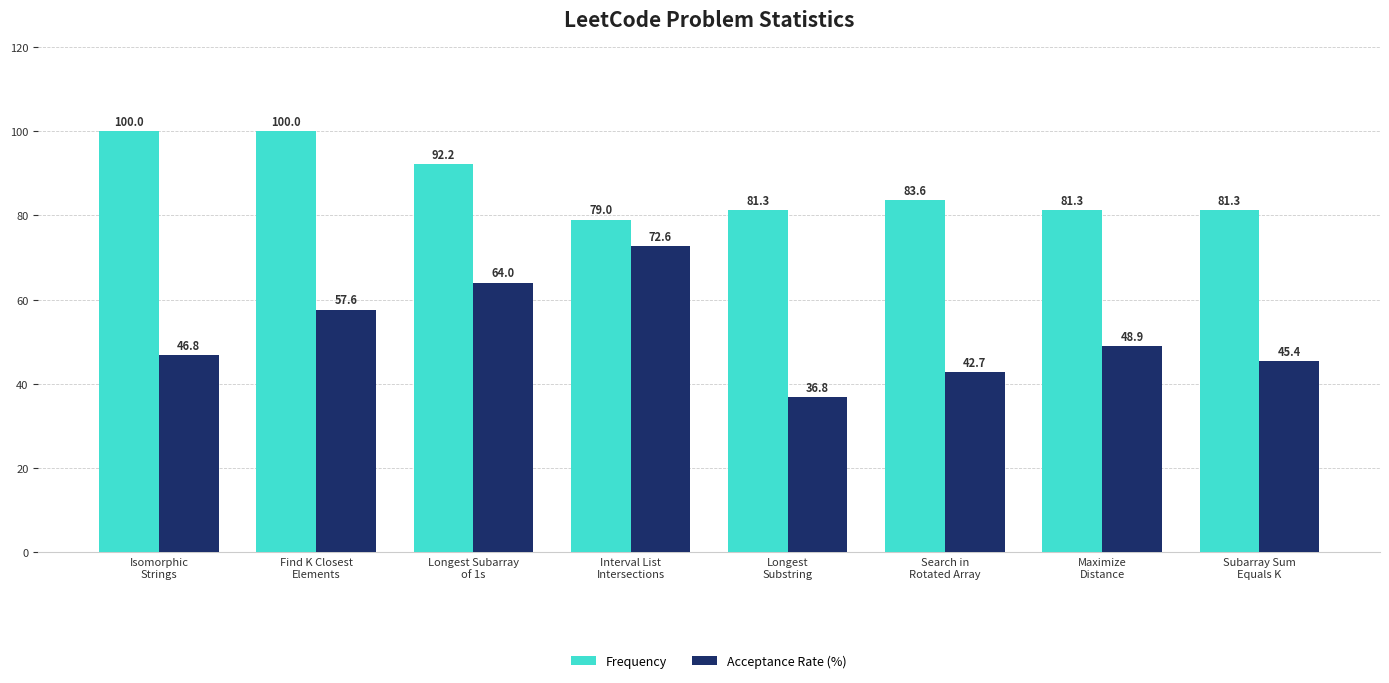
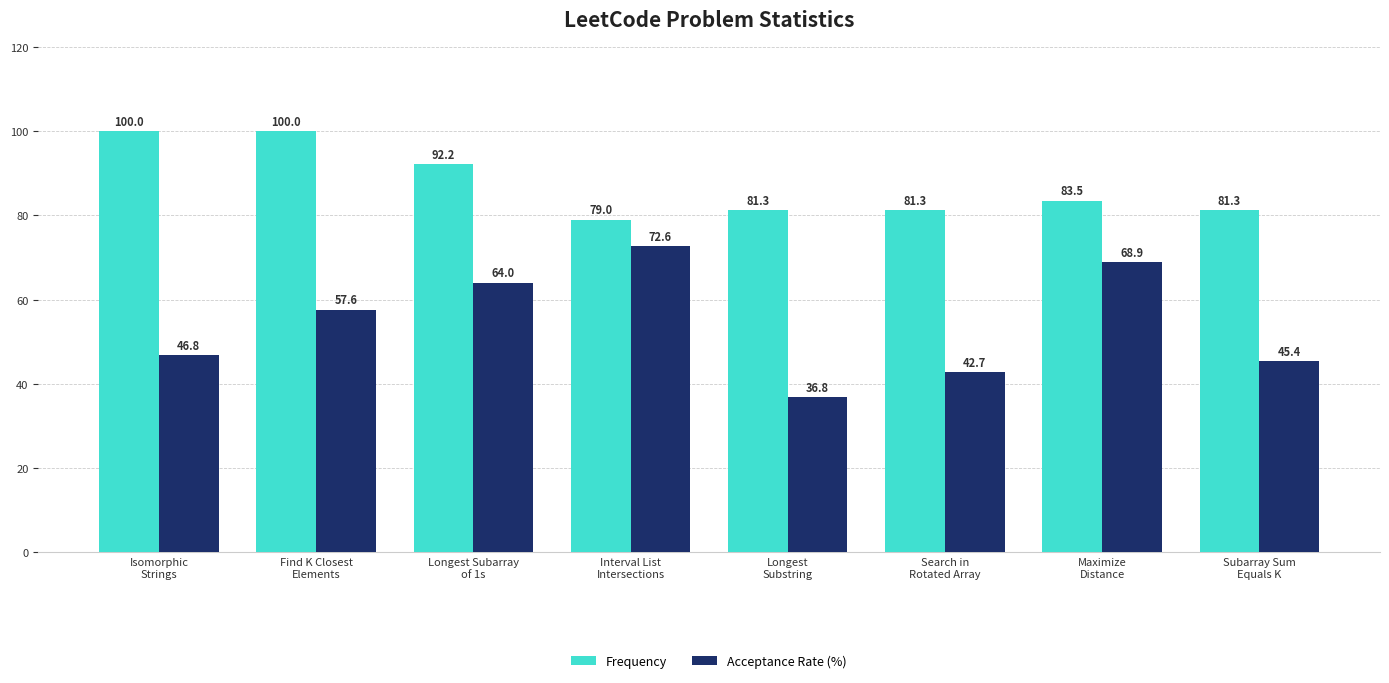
Frequency, Search in Rotated Array: 83.6 -> 81.3
Frequency, Maximize Distance: 81.3 -> 83.5
Acceptance Rate (%), Maximize Distance: 48.9 -> 68.9
